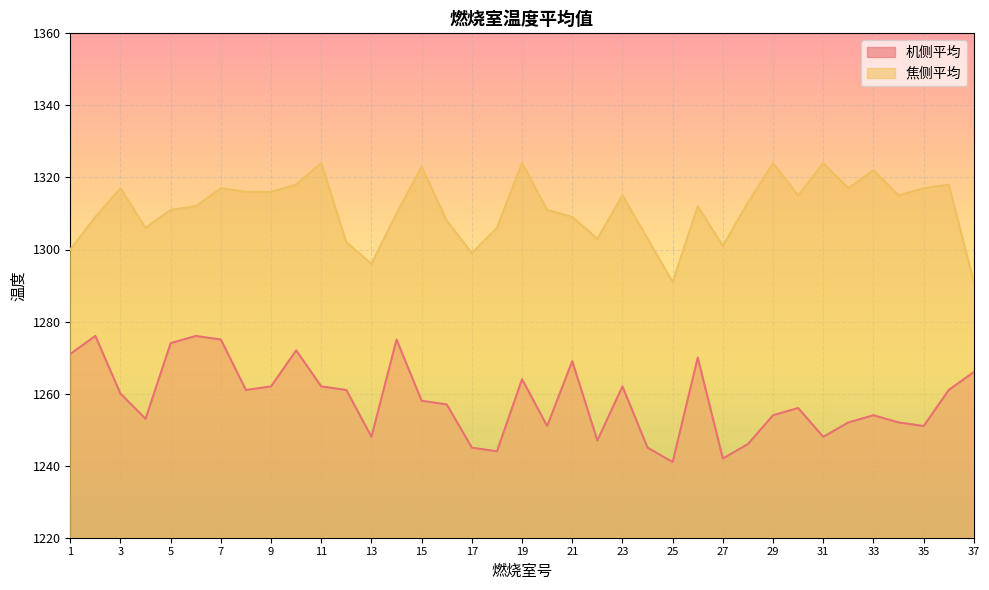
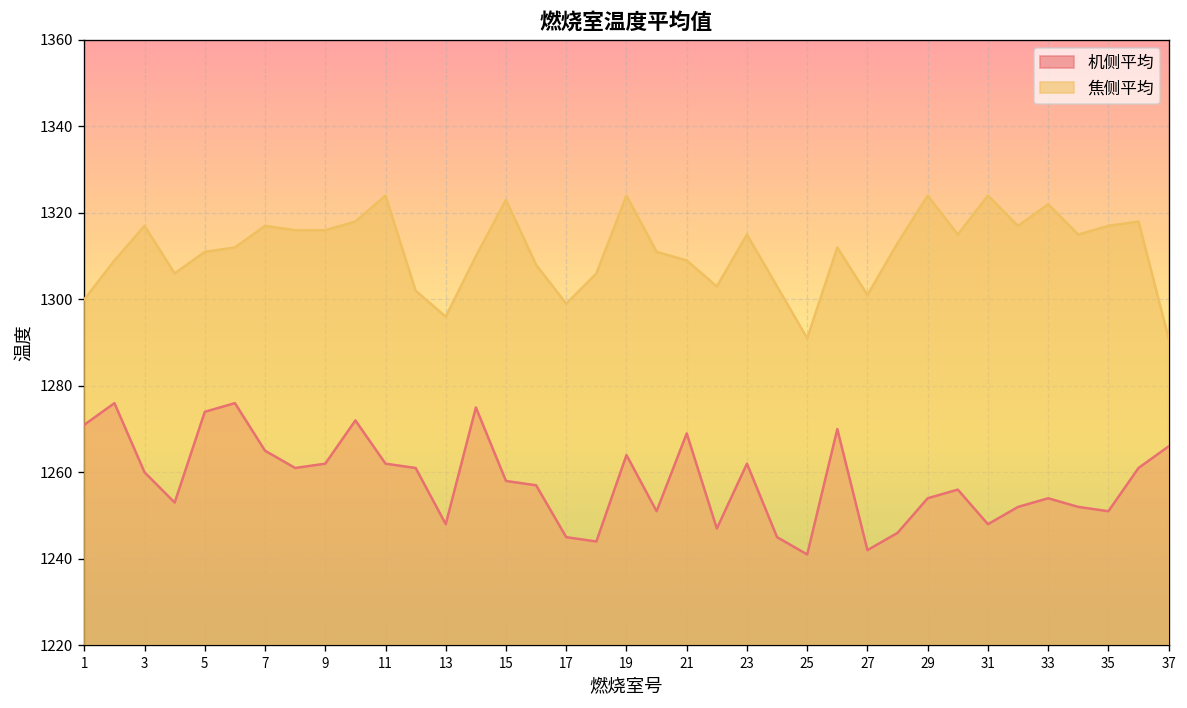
机侧平均, 7: 1275 -> 1265
